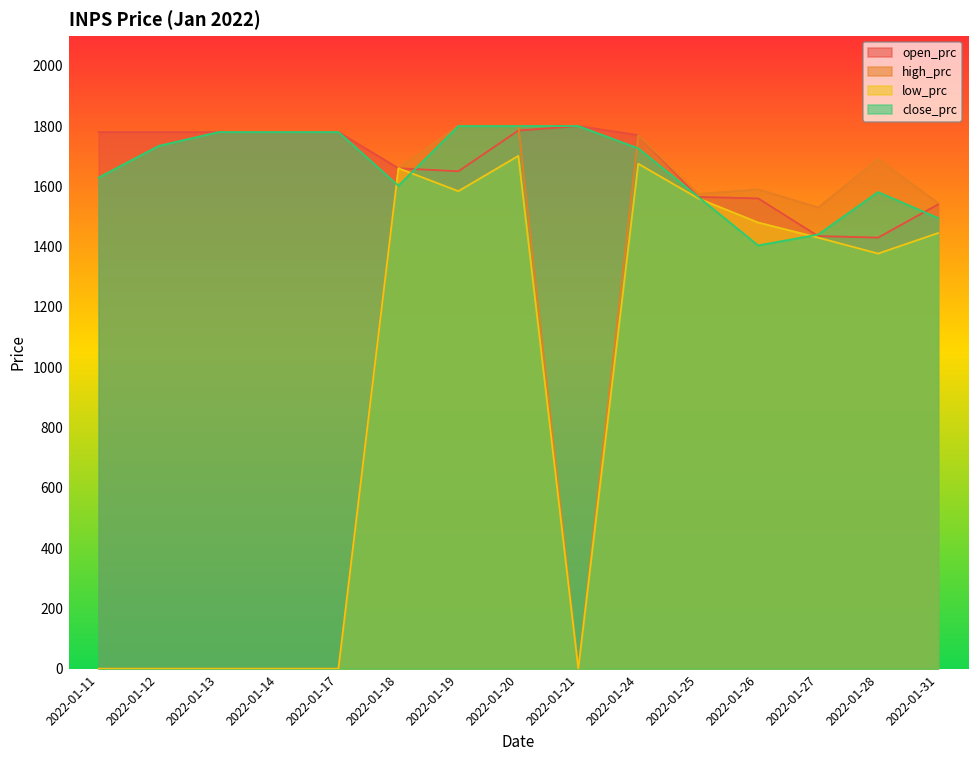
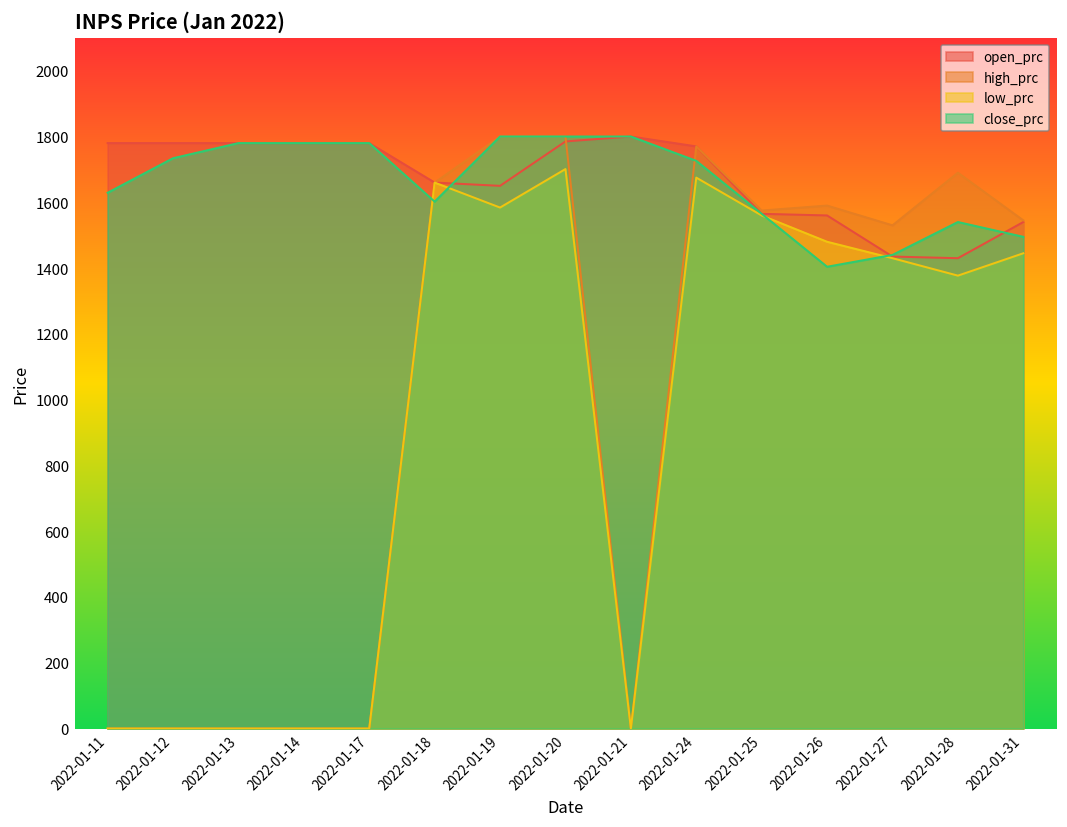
close_prc, 2022-01-28: 1580 -> 1540
